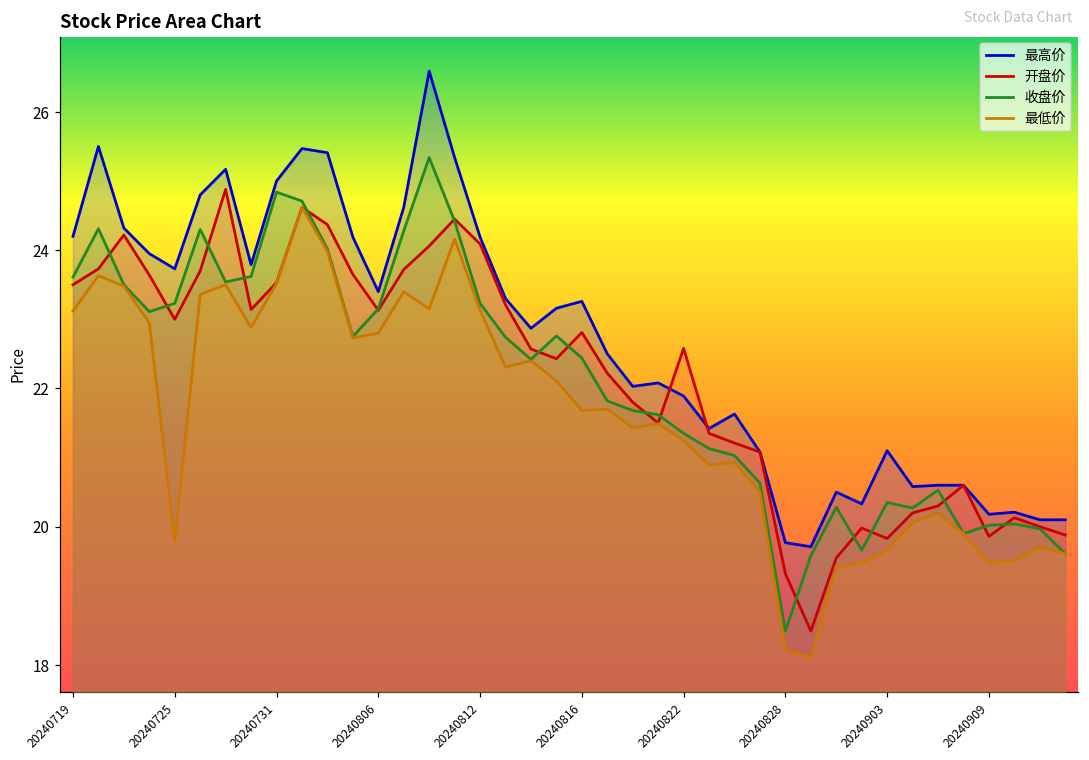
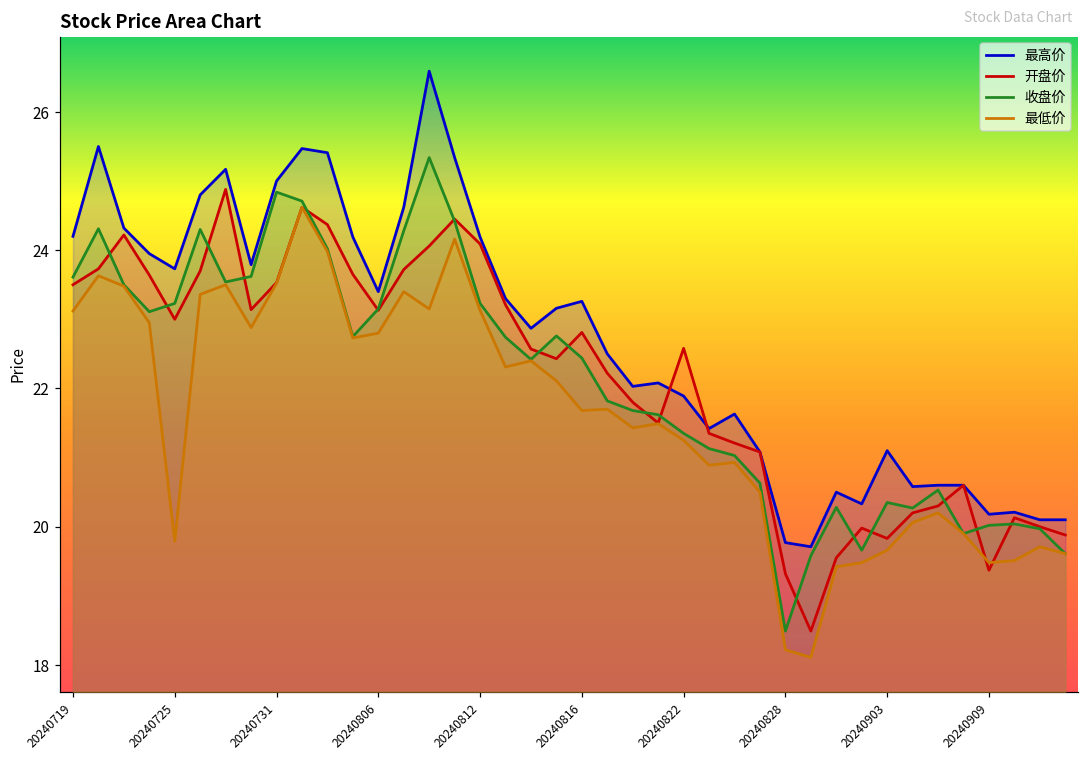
开盘价, 20240909: 19.9 -> 19.4
